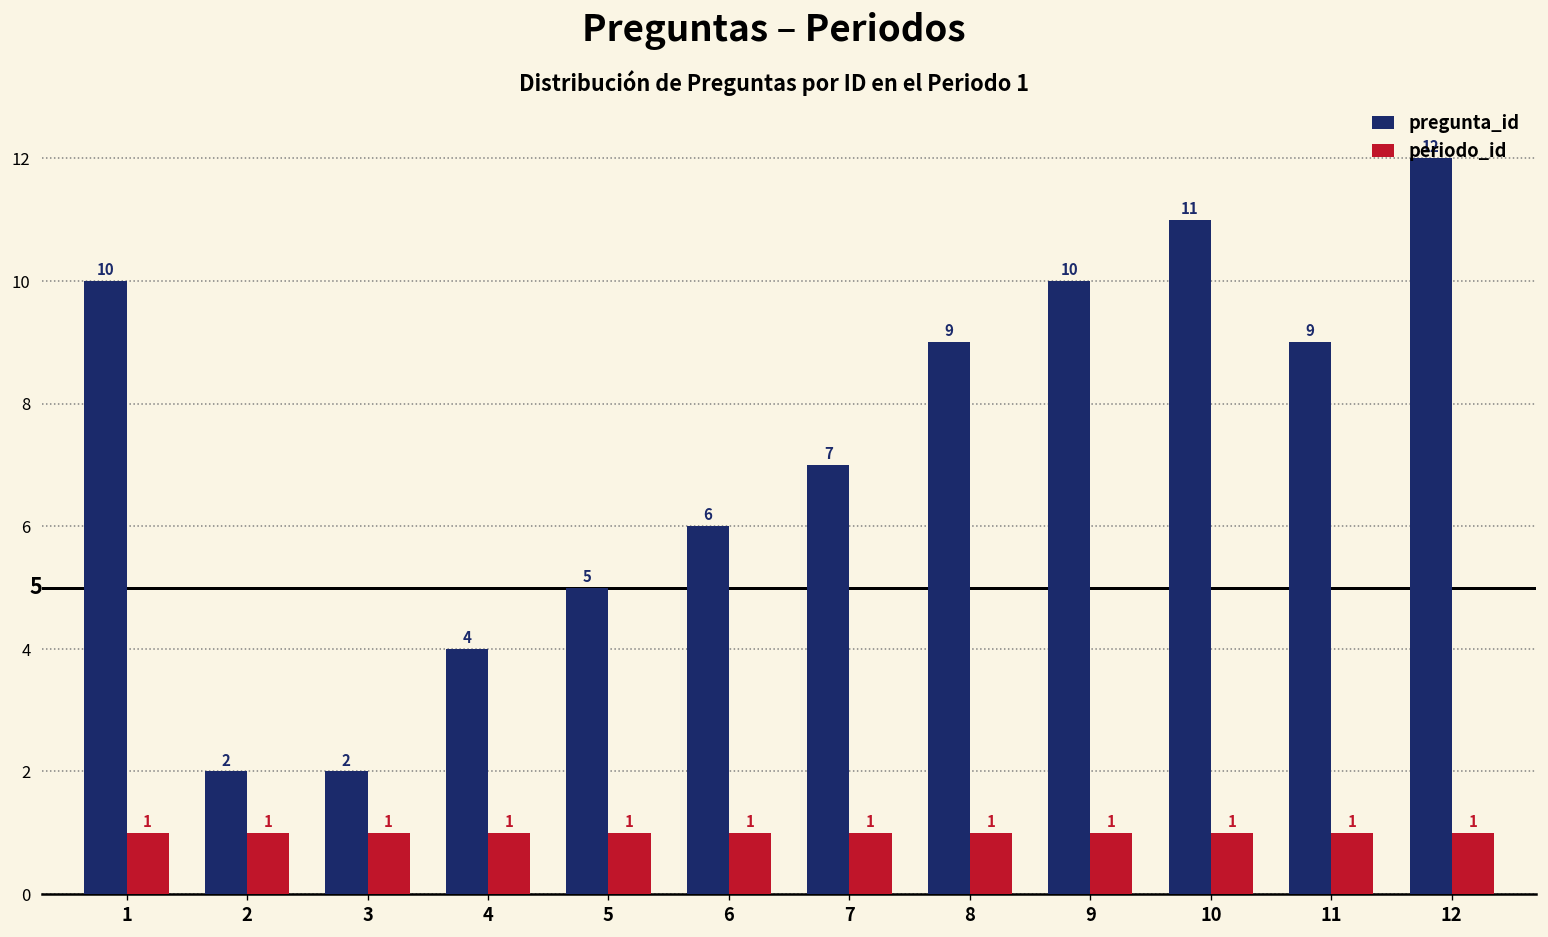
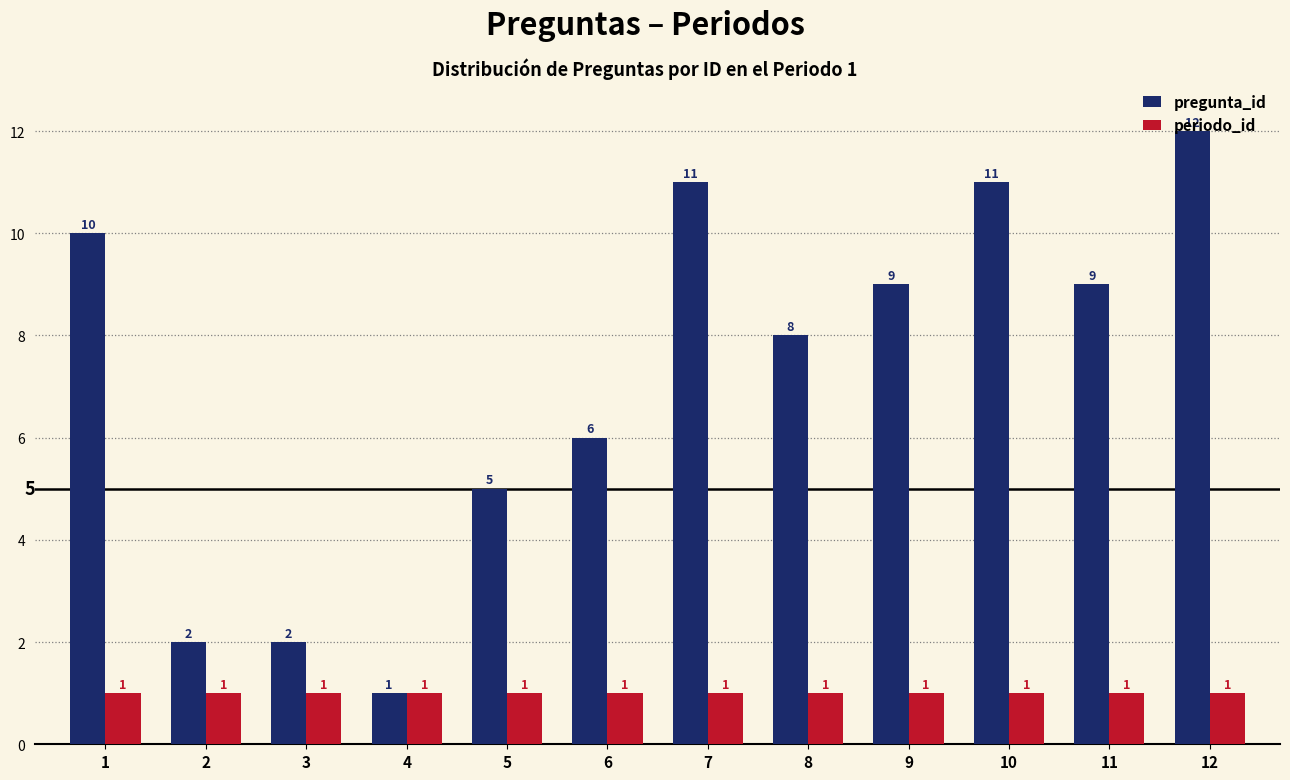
pregunta_id, 4: 4 -> 1
pregunta_id, 7: 7 -> 11
pregunta_id, 8: 9 -> 8
pregunta_id, 9: 10 -> 9
